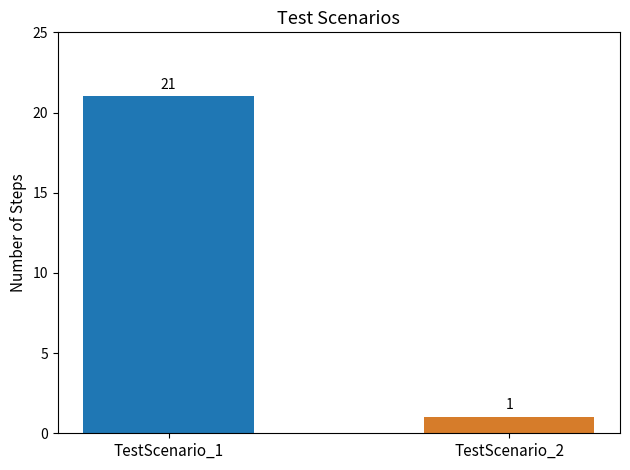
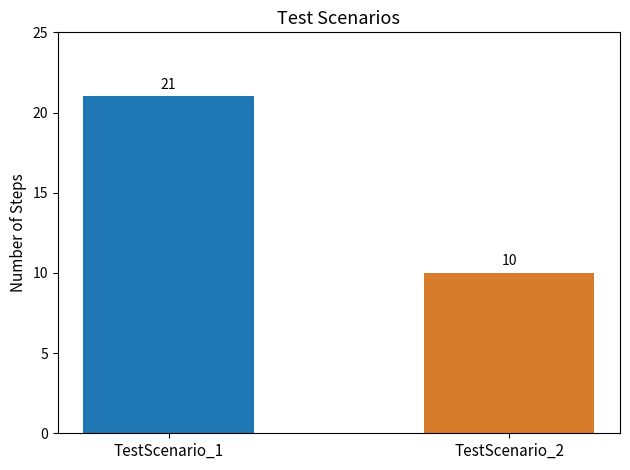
TestScenario_2: 1 -> 10
